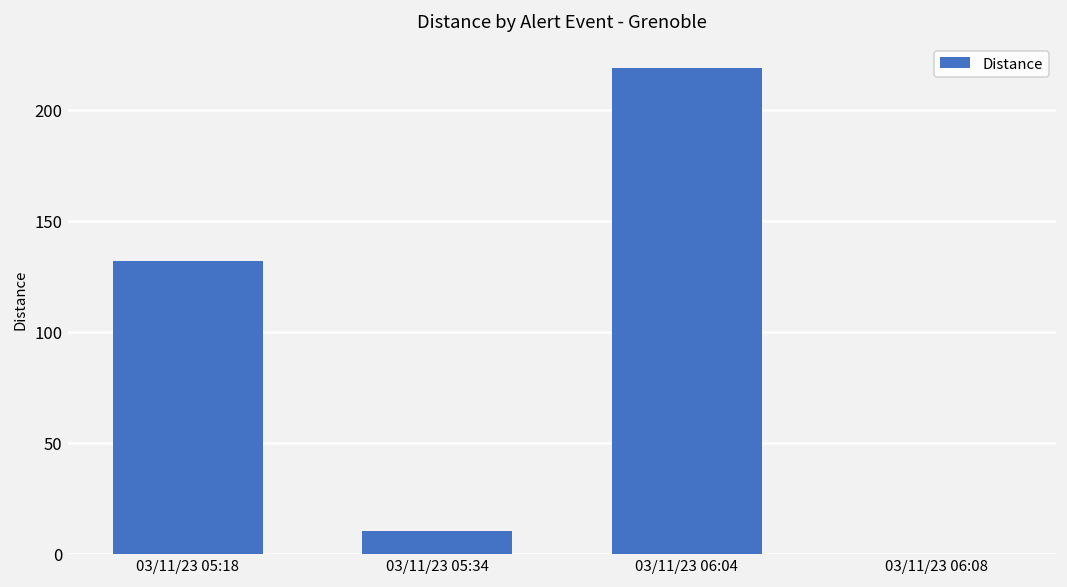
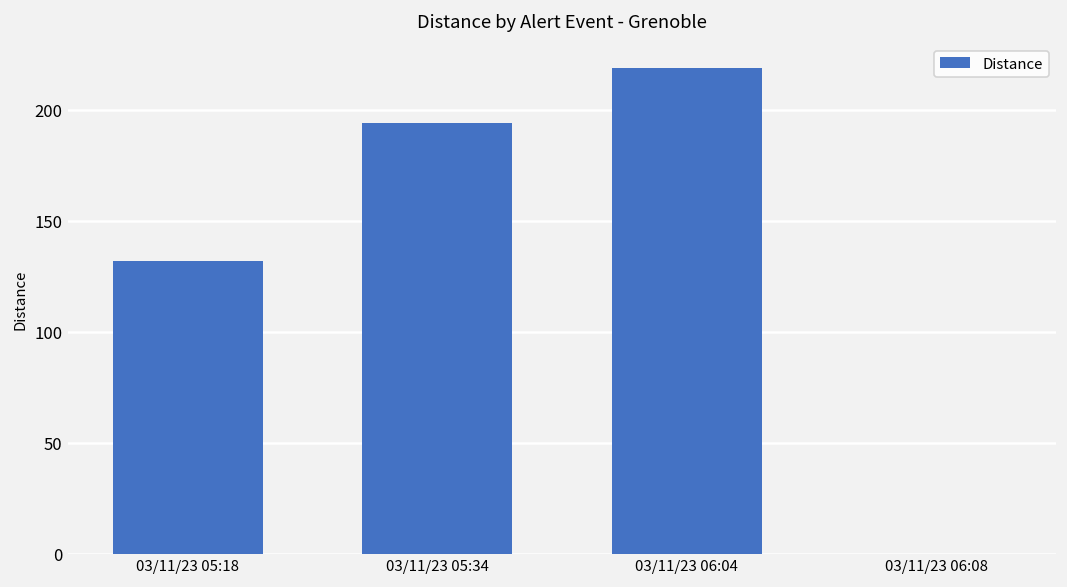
03/11/23 05:34: 10 -> 194
